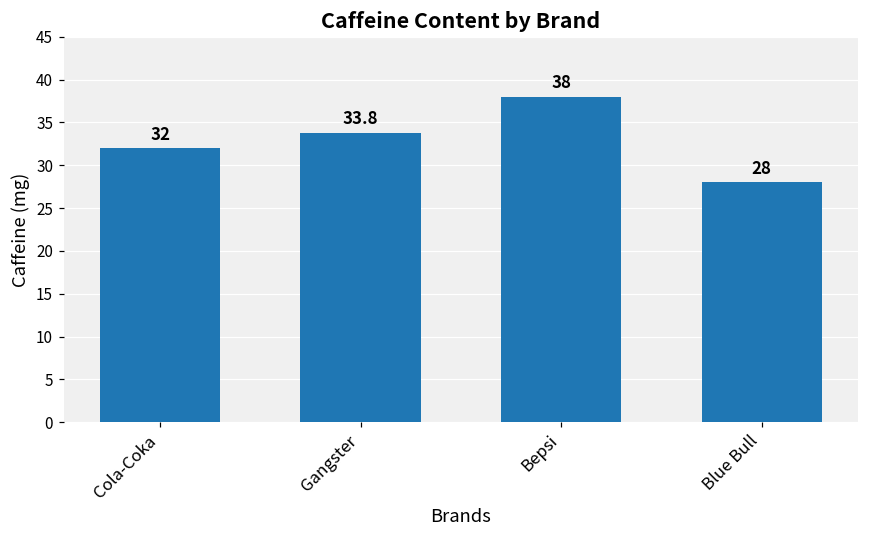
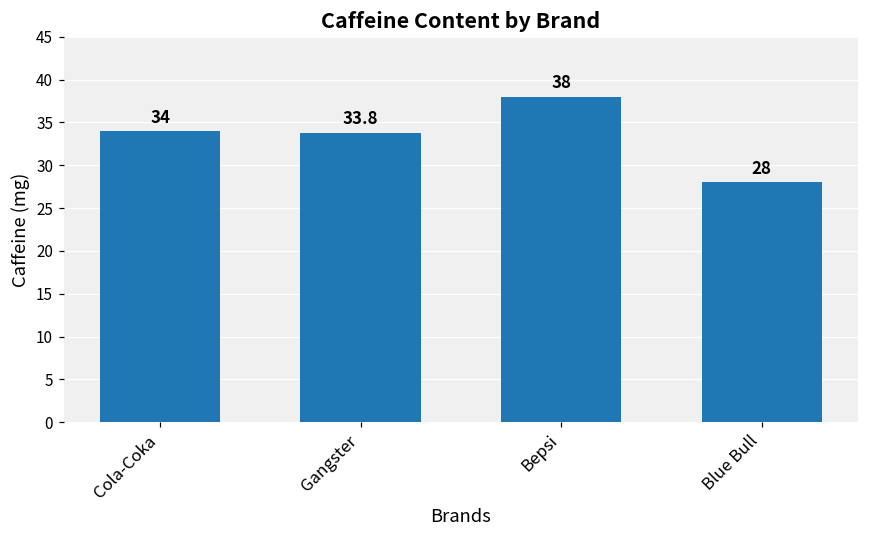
Cola-Coka: 32 -> 34
